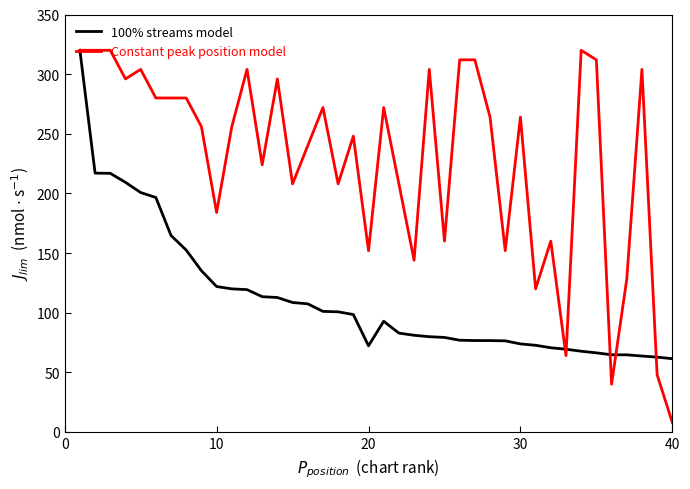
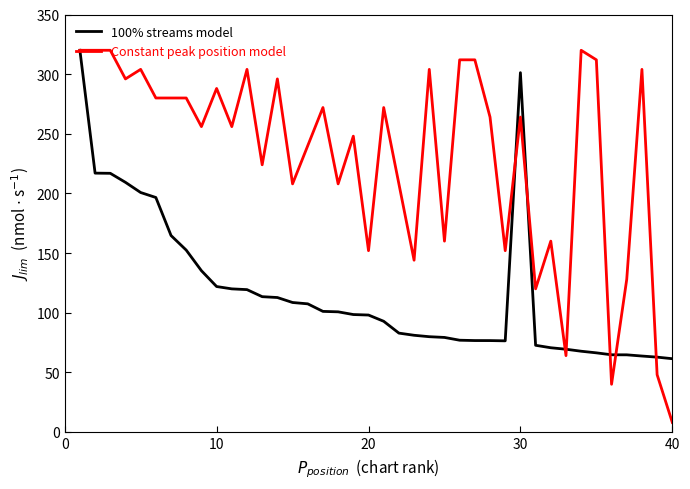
Constant peak position model, 10: 184 -> 288
100% streams model, 20: 72 -> 98
100% streams model, 30: 74 -> 301
